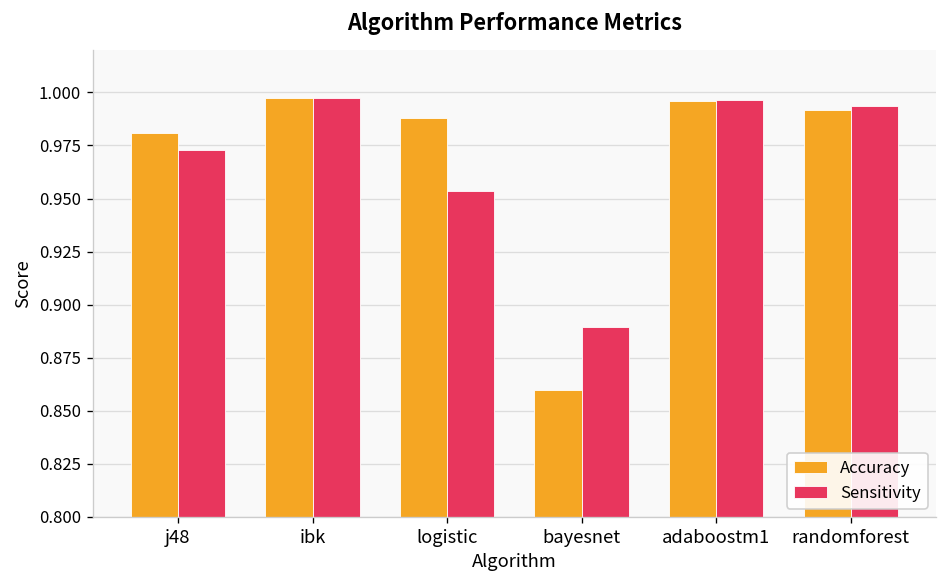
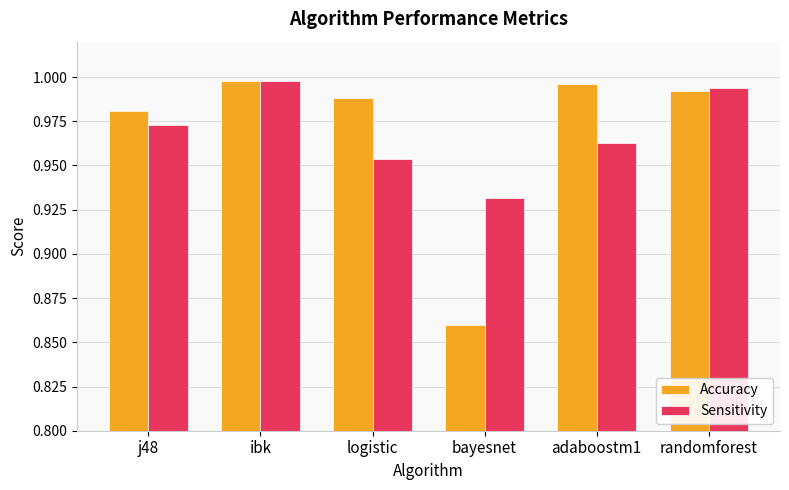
Sensitivity, bayesnet: 0.890 -> 0.932
Sensitivity, adaboostm1: 0.996 -> 0.962
